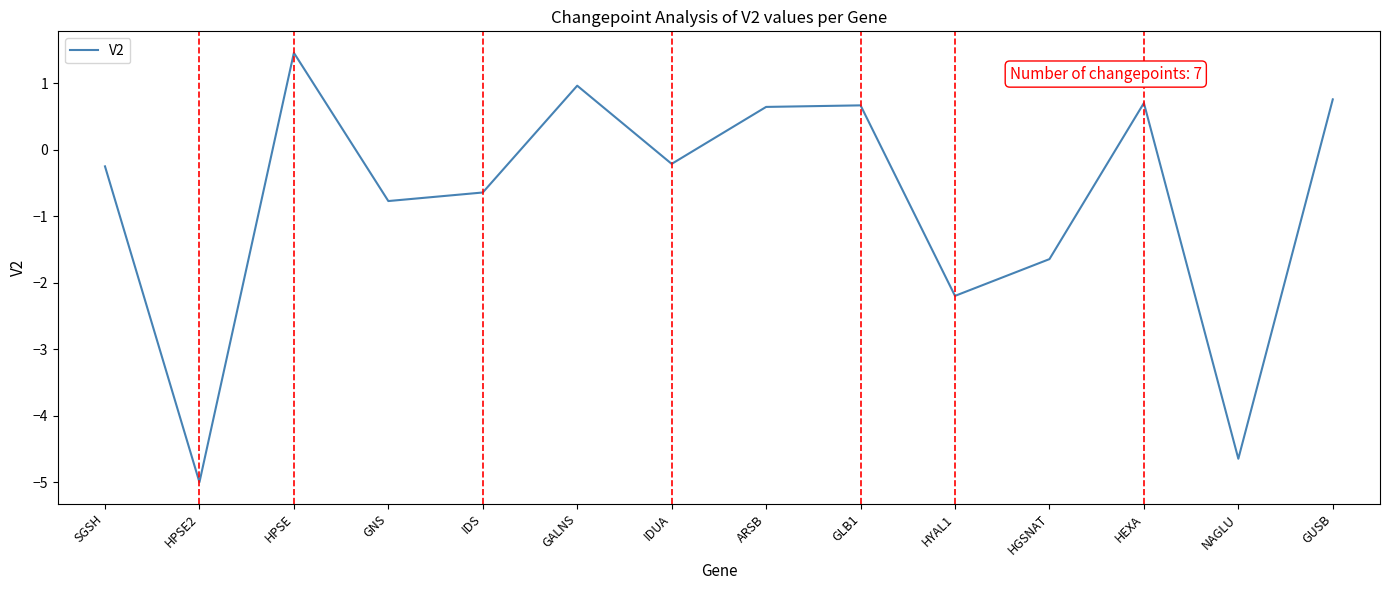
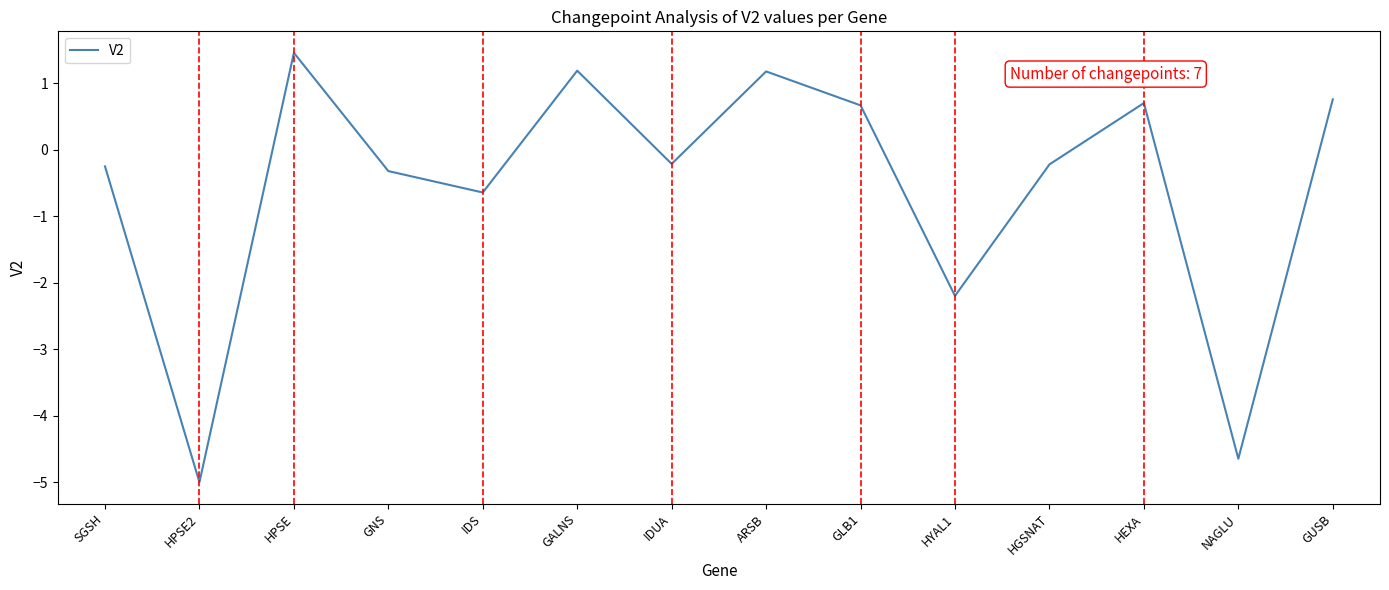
GNS: -0.8 -> -0.3
GALNS: 1.0 -> 1.2
ARSB: 0.6 -> 1.2
HGSNAT: -1.6 -> -0.2
